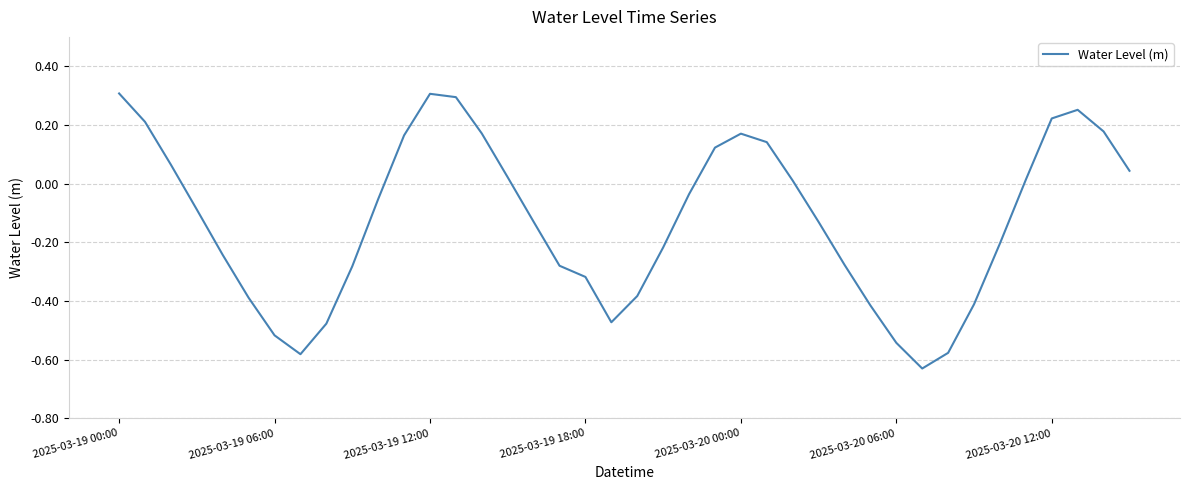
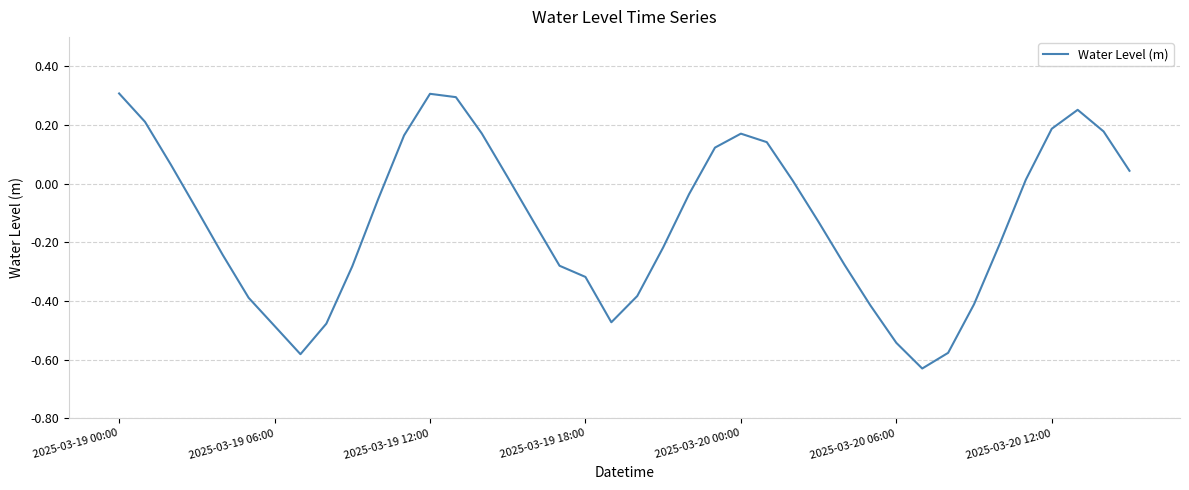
2025-03-19 06:00: -0.52 -> -0.48
2025-03-20 12:00: 0.22 -> 0.19
